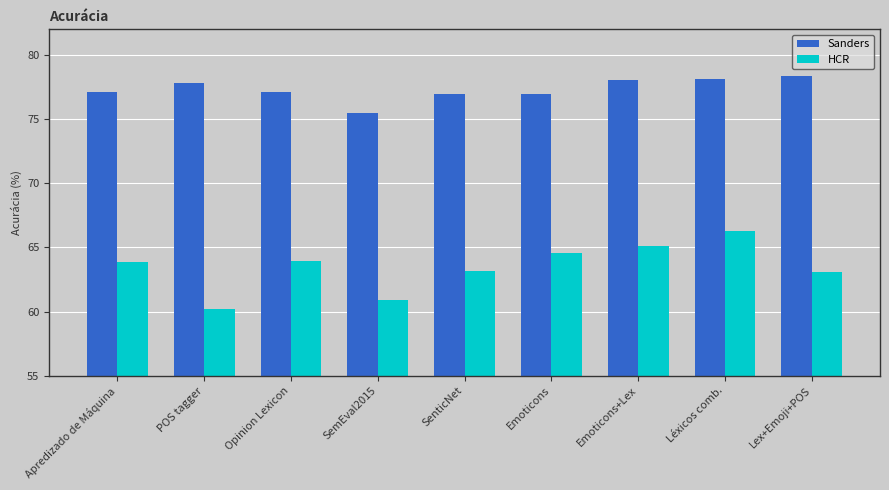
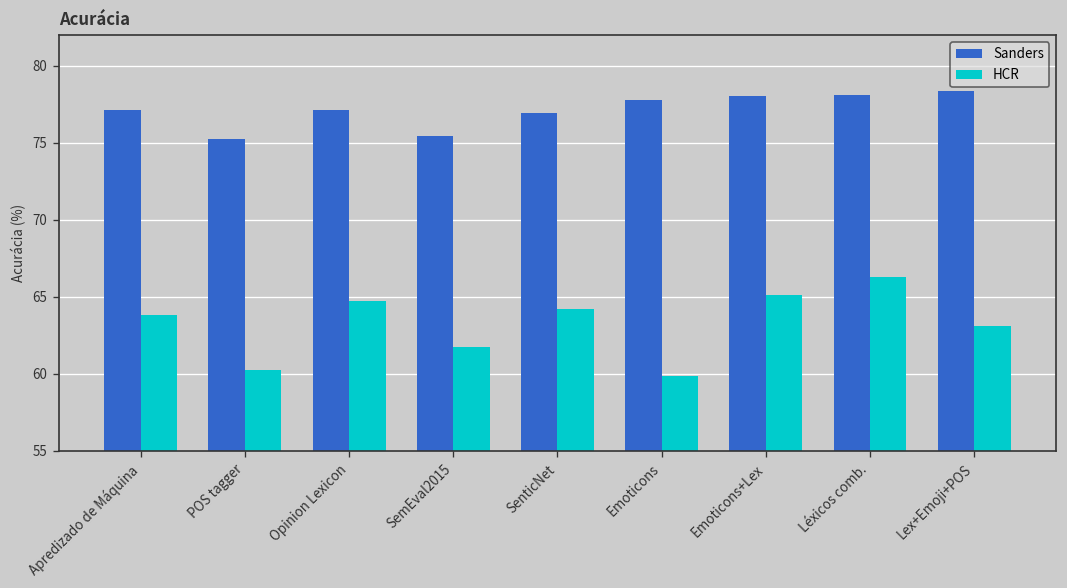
Sanders, POS tagger: 77.8 -> 75.2
HCR, Opinion Lexicon: 63.9 -> 64.8
HCR, SemEval2015: 60.9 -> 61.8
HCR, SenticNet: 63.2 -> 64.2
Sanders, Emoticons: 77.0 -> 77.8
HCR, Emoticons: 64.5 -> 59.8
